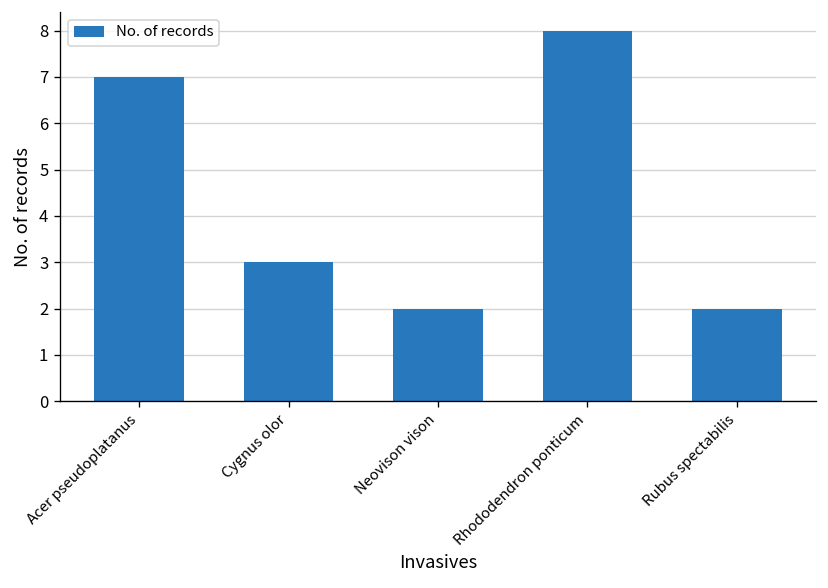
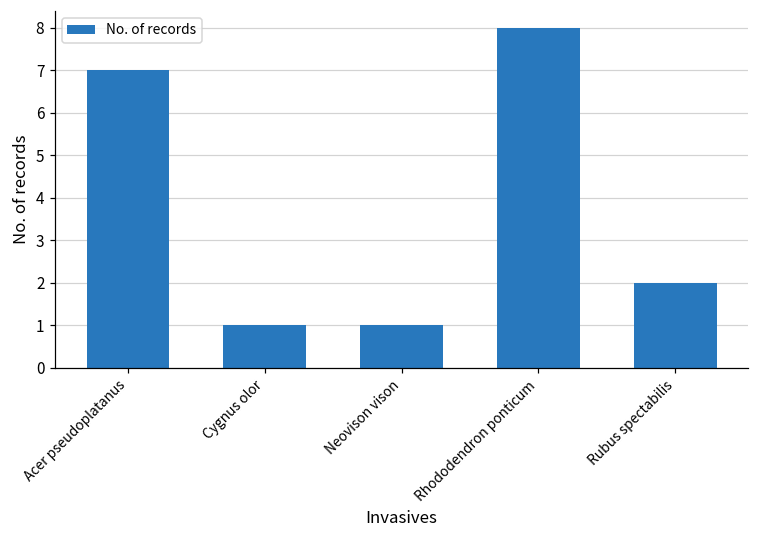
Cygnus olor: 3 -> 1
Neovison vison: 2 -> 1
